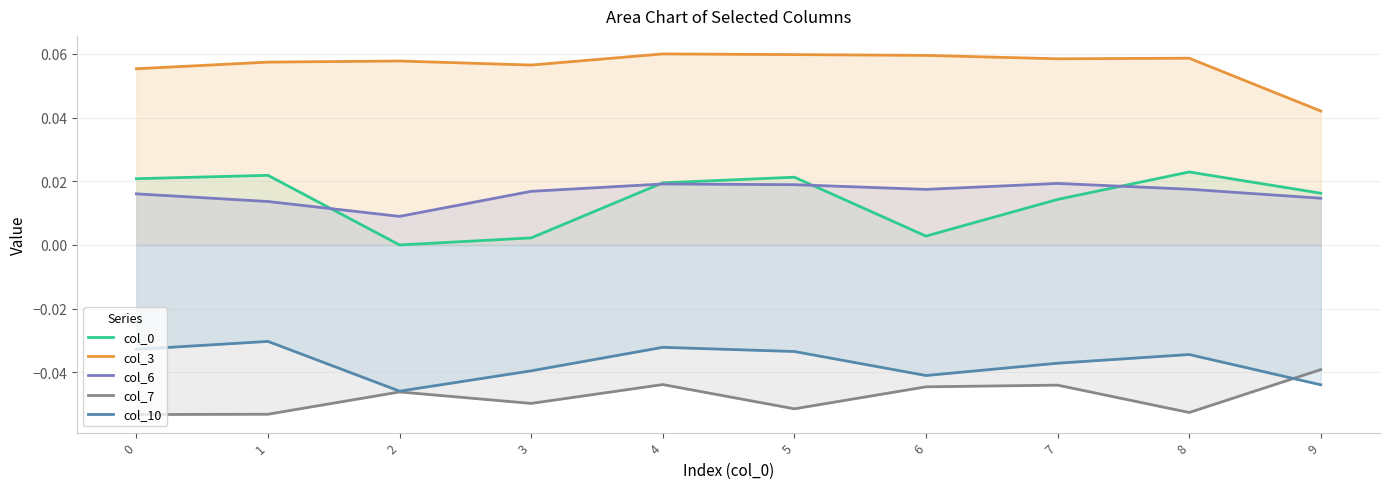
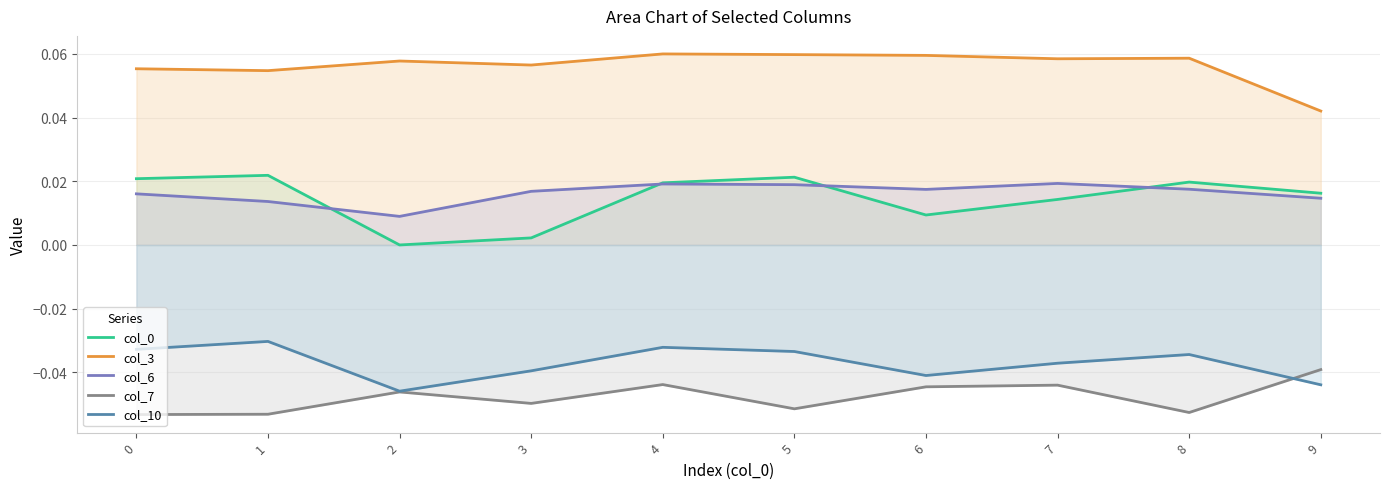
col_3, 1: 0.057 -> 0.055
col_0, 6: 0.003 -> 0.009
col_0, 8: 0.023 -> 0.020
